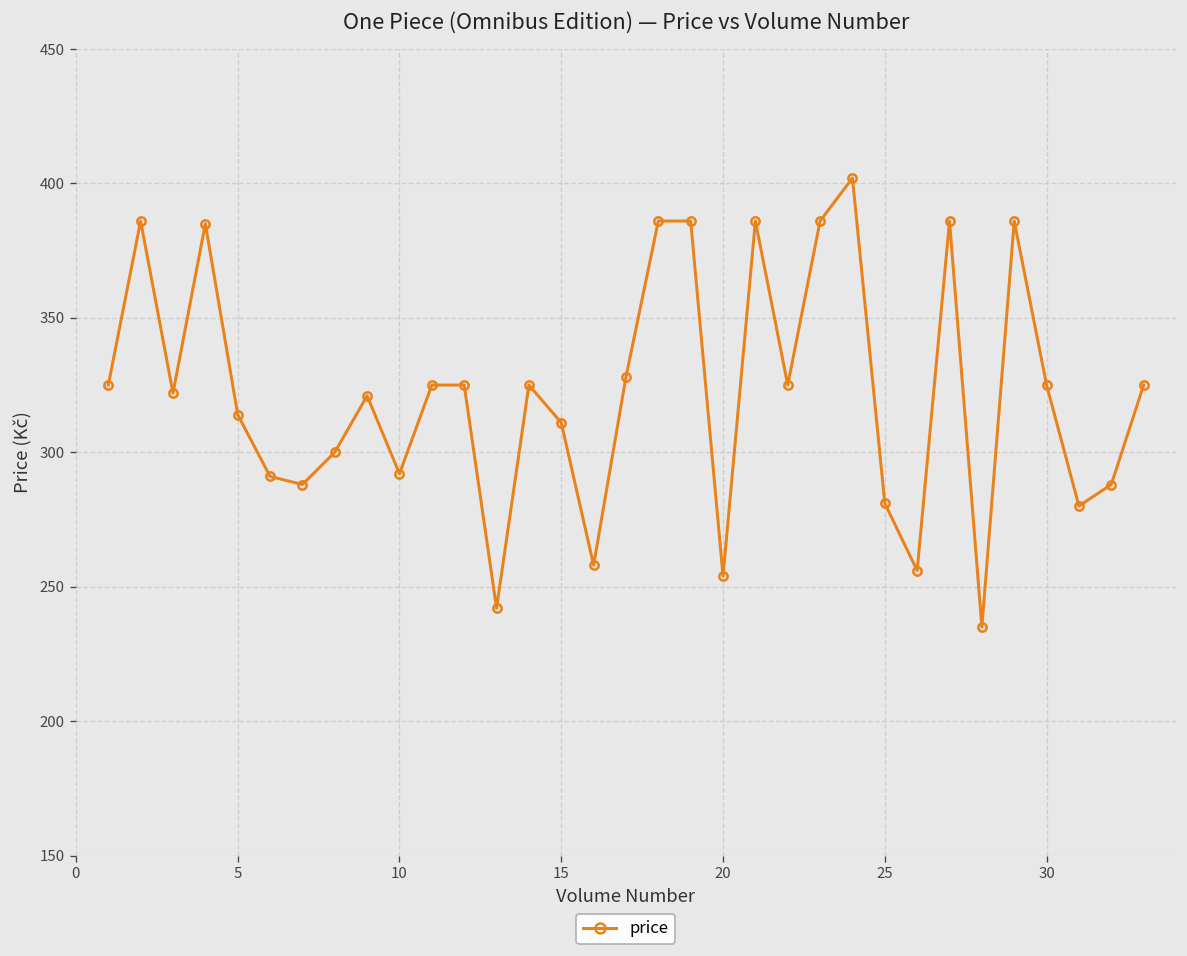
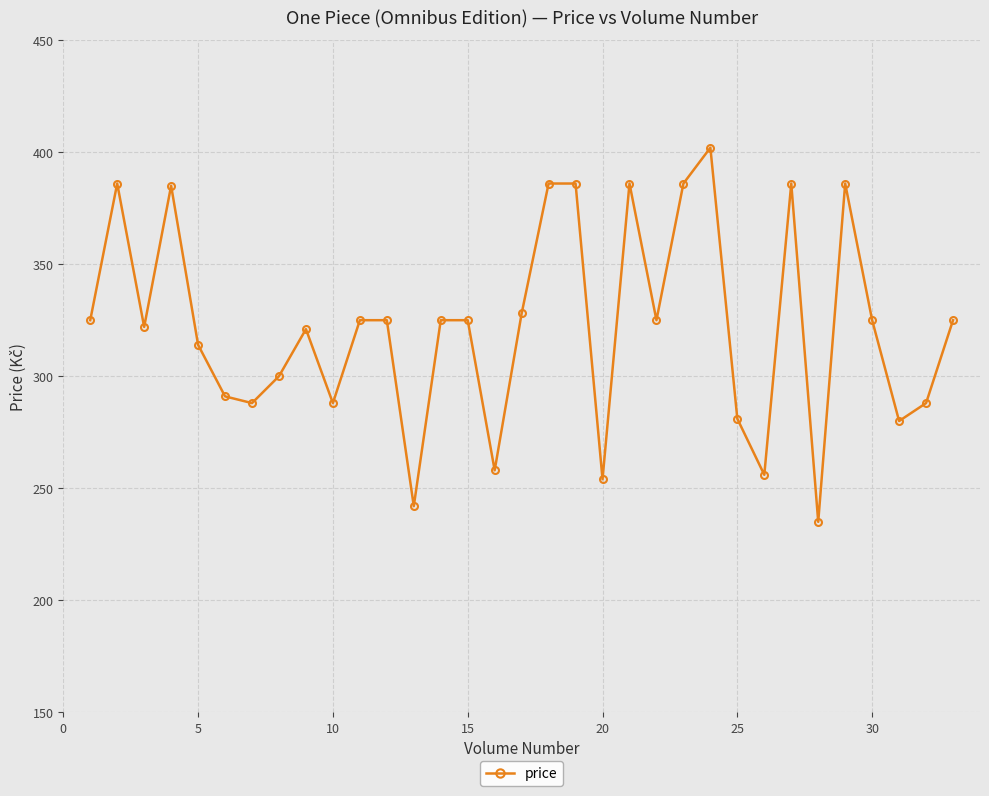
10: 292 -> 288
15: 311 -> 325
